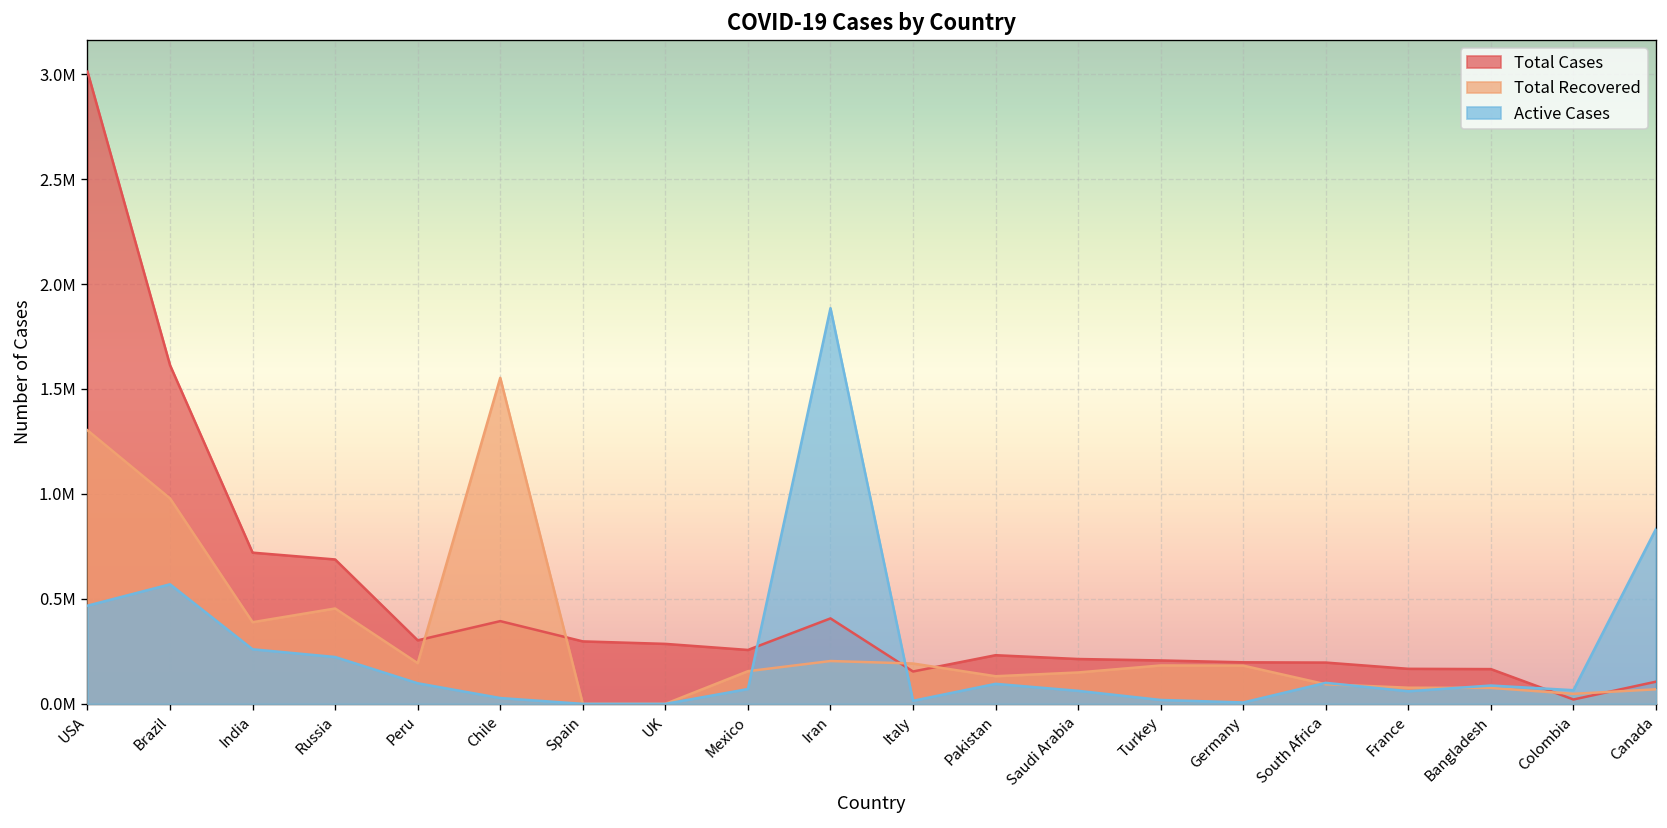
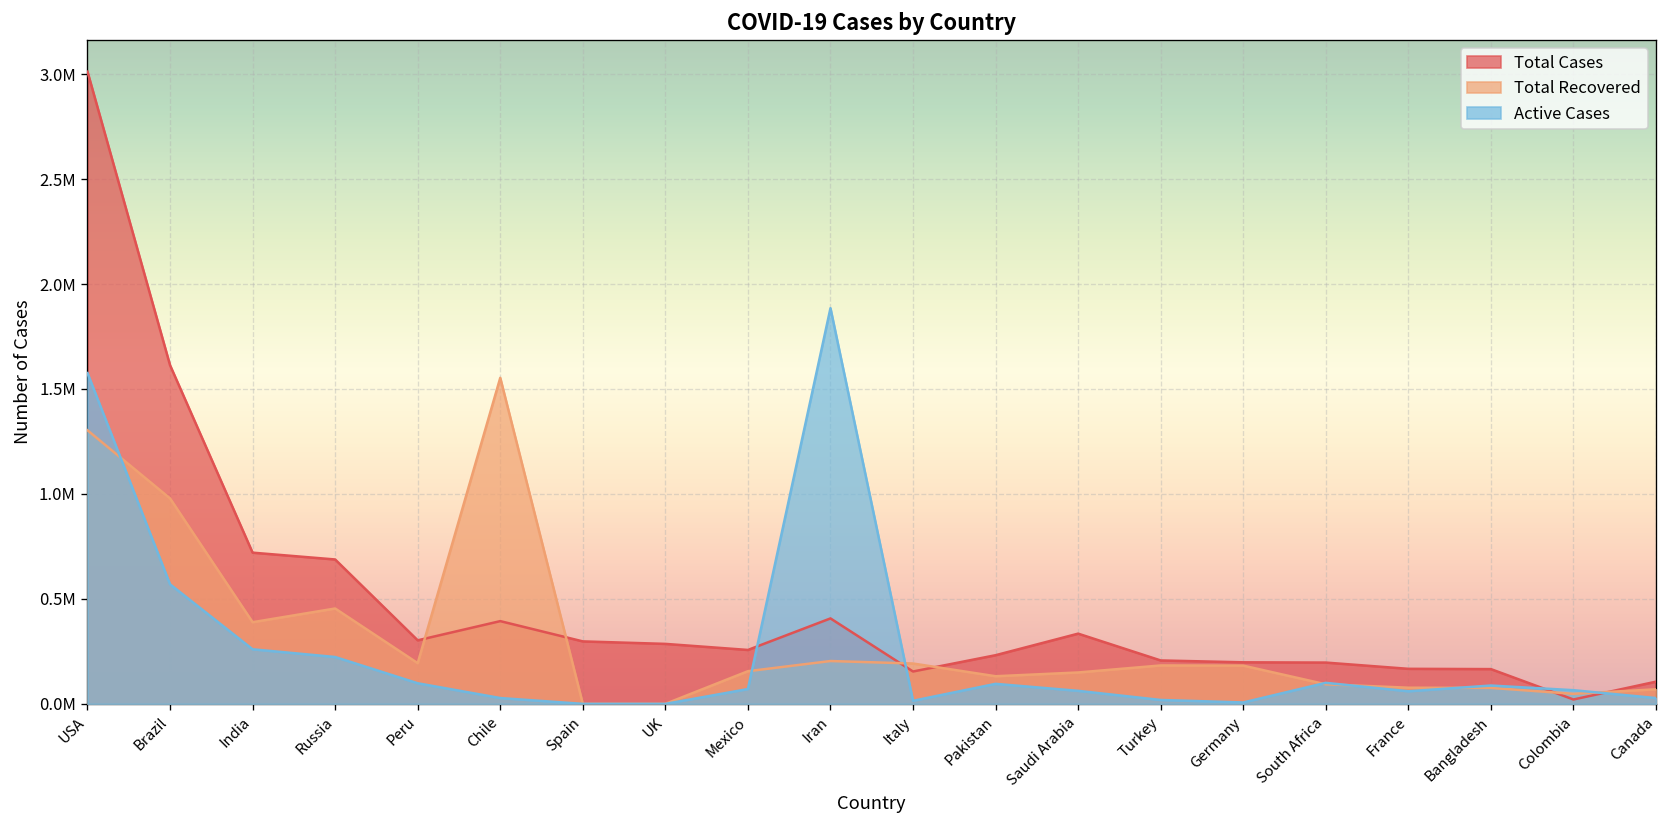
Active Cases, USA: 470000 -> 1580000
Total Cases, Saudi Arabia: 210000 -> 330000
Active Cases, Canada: 830000 -> 30000
